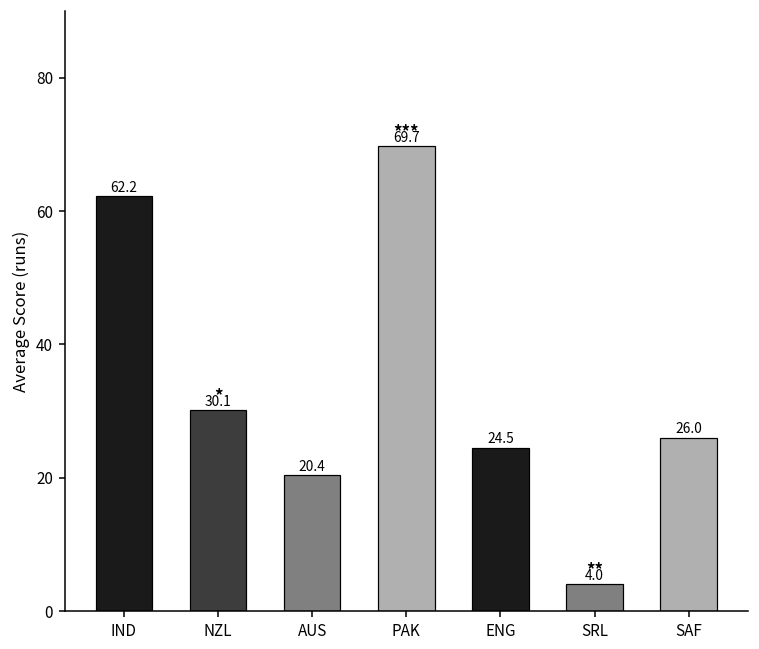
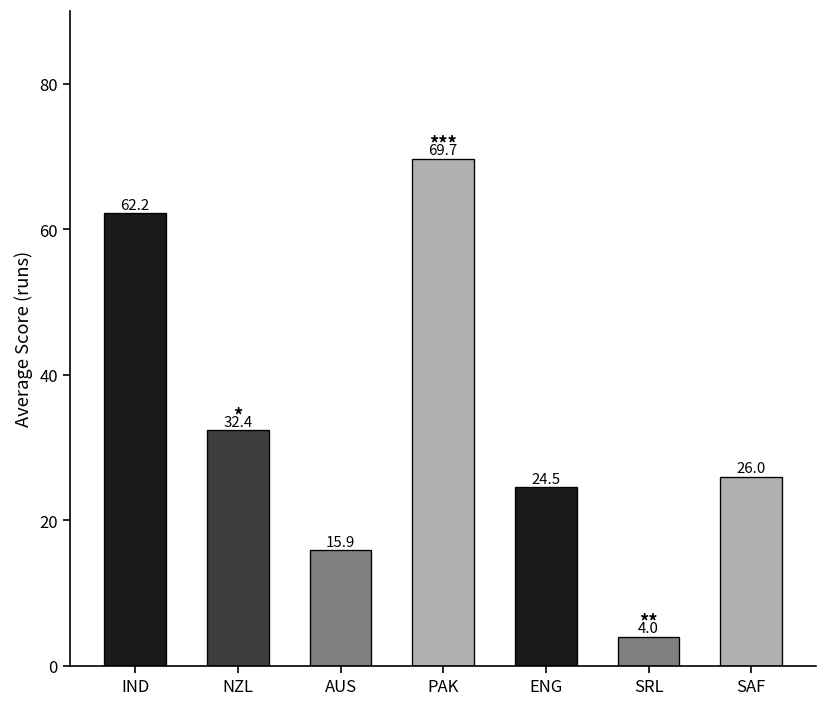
NZL: 30.1 -> 32.4
AUS: 20.4 -> 15.9
